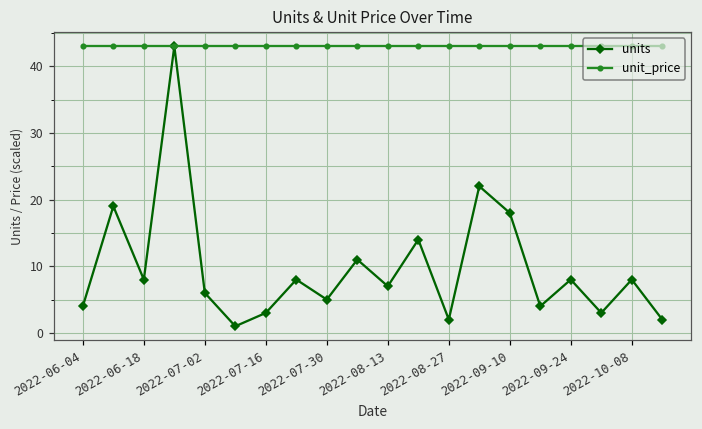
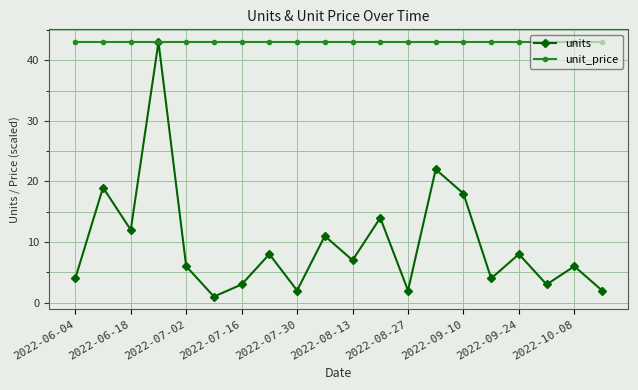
units, 2022-06-18: 8 -> 12
units, 2022-07-30: 5 -> 2
units, 2022-10-08: 8 -> 6
